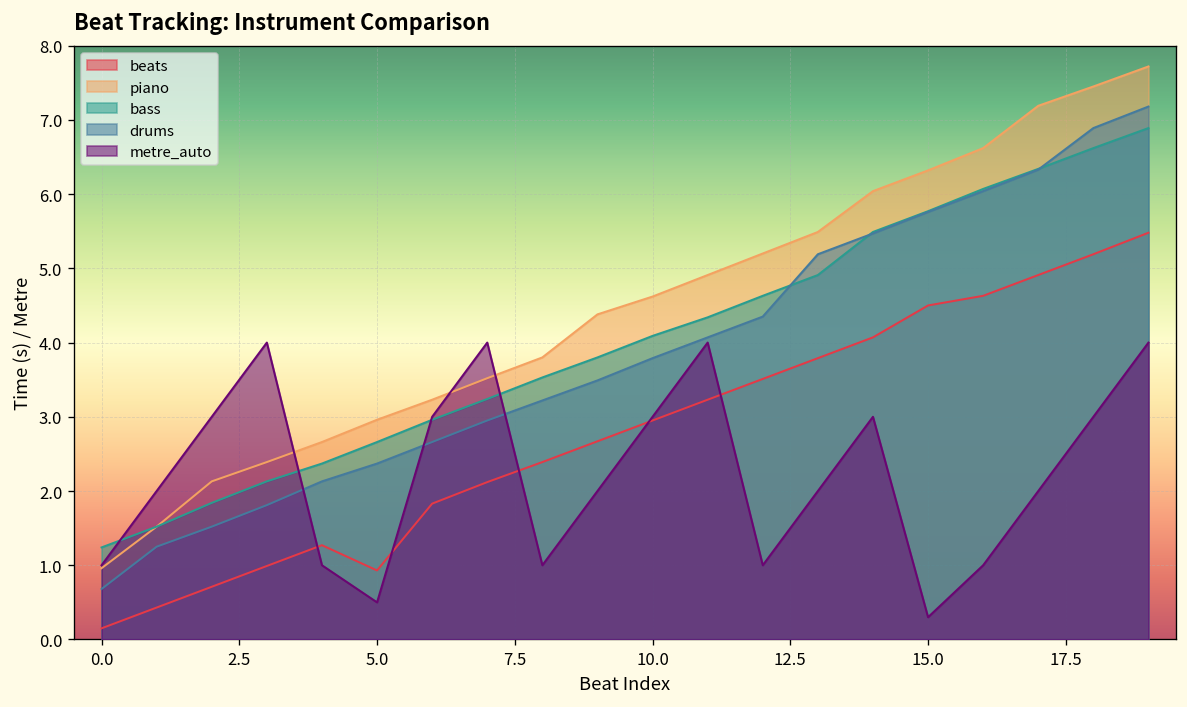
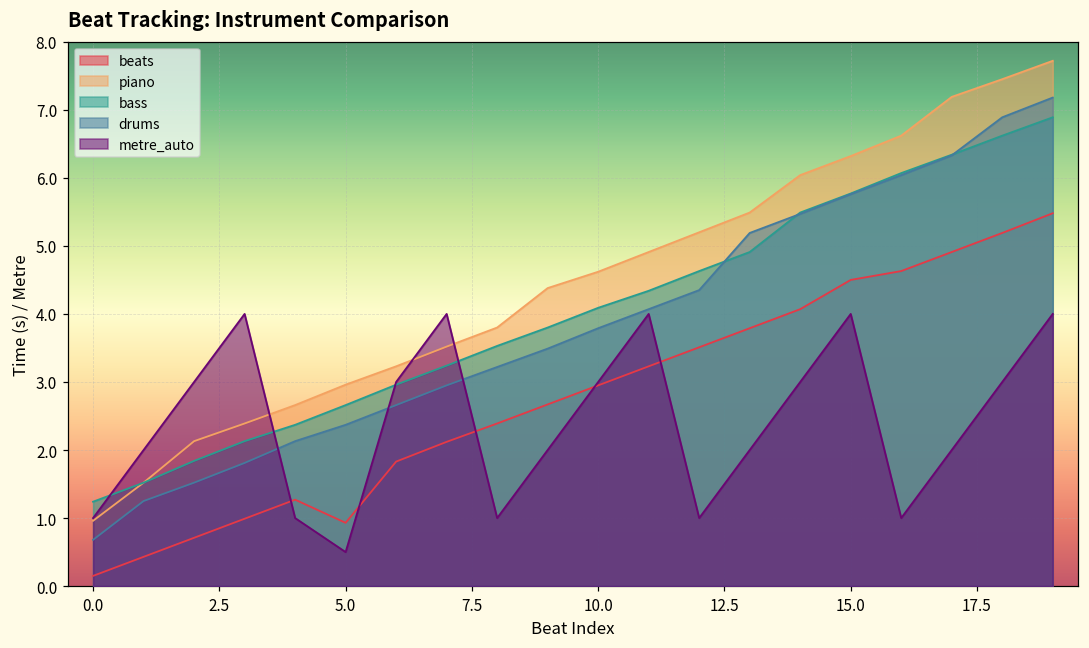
metre_auto, 15.0: 0.3 -> 4.0
